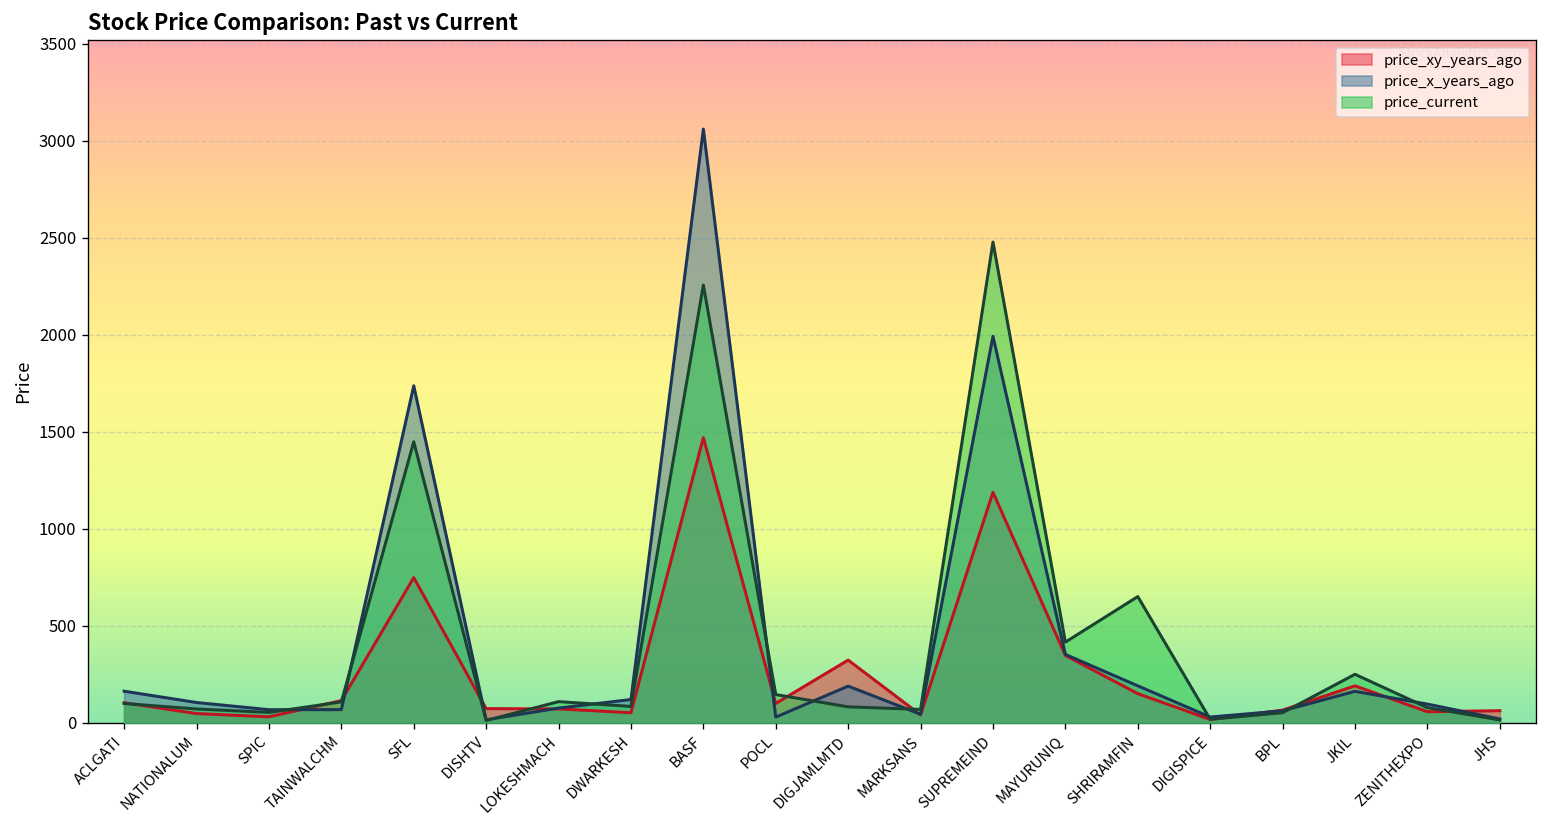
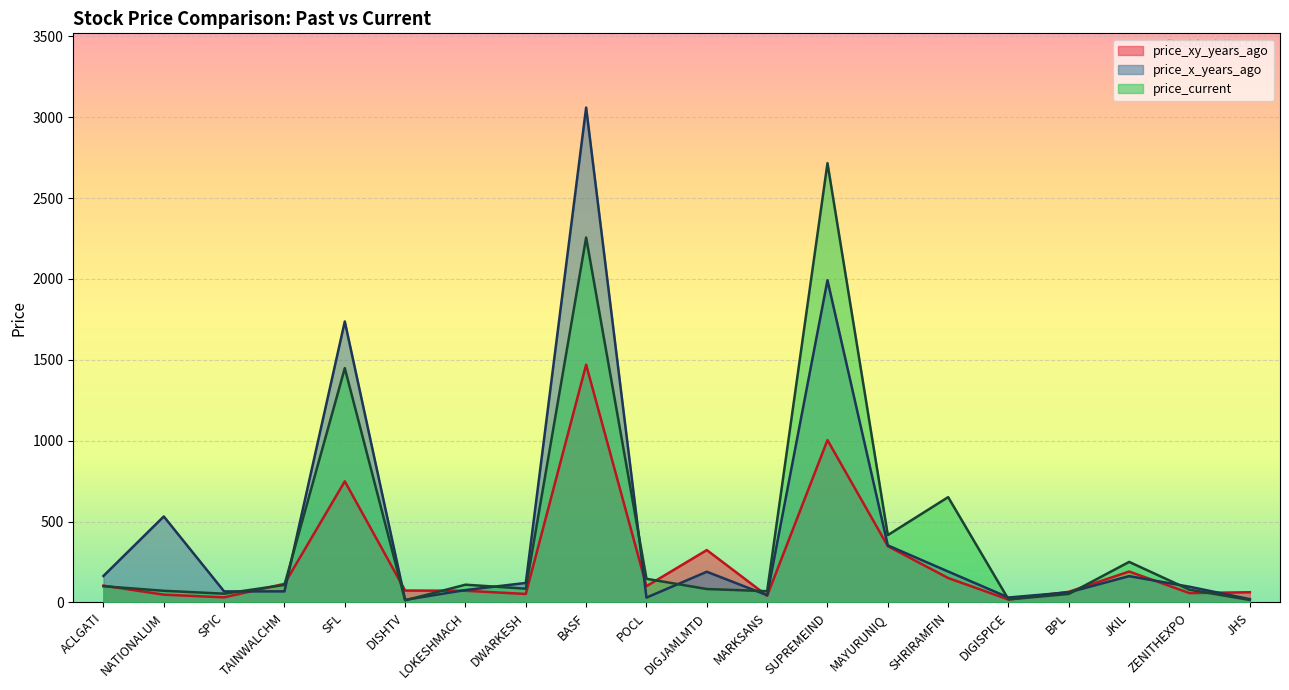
price_x_years_ago, NATIONALUM: 110 -> 530
price_xy_years_ago, SUPREMEIND: 1190 -> 1000
price_current, SUPREMEIND: 2480 -> 2720
